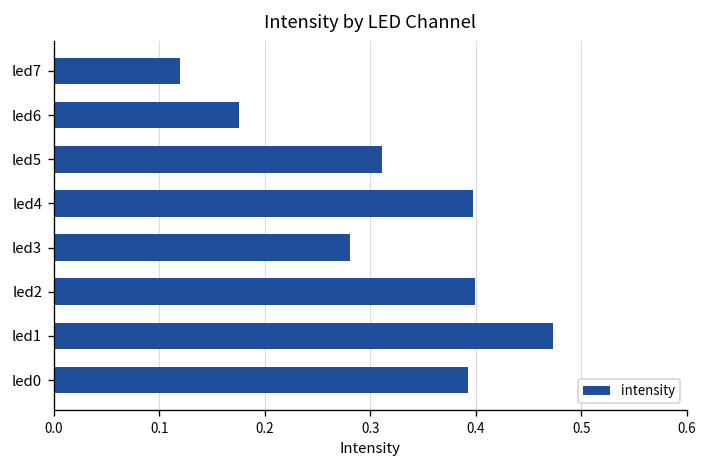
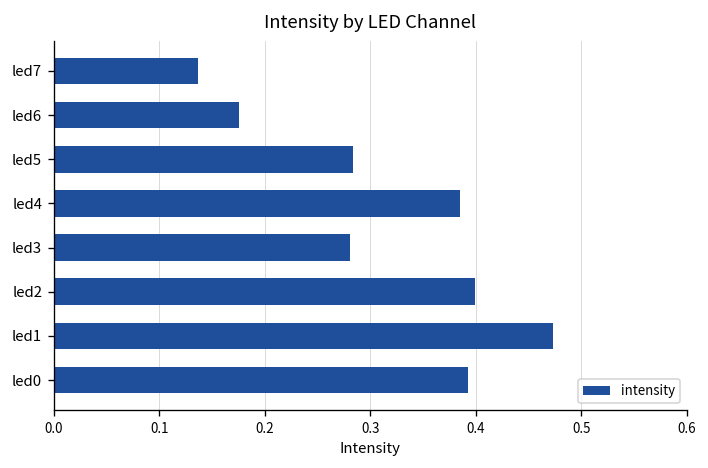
led7: 0.12 -> 0.14
led5: 0.31 -> 0.28
led4: 0.40 -> 0.39
